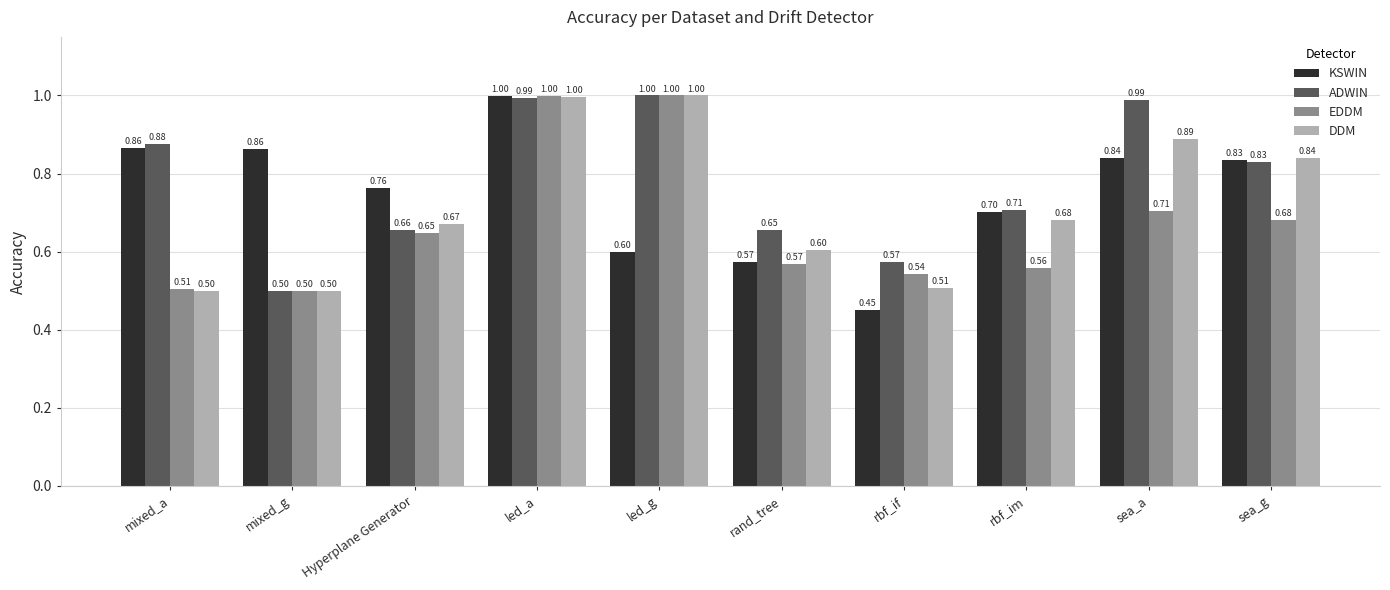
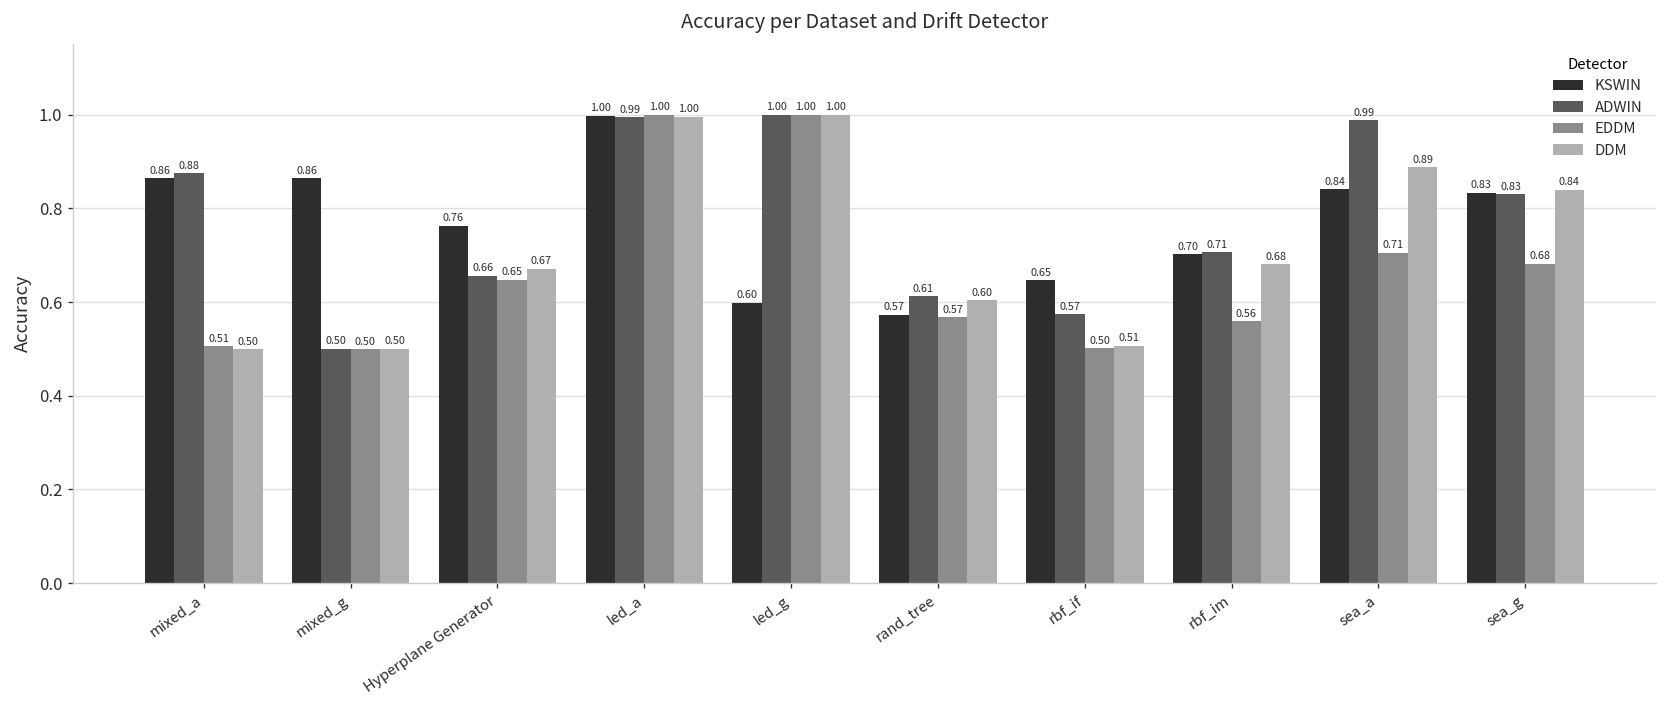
ADWIN, rand_tree: 0.65 -> 0.61
KSWIN, rbf_if: 0.45 -> 0.65
EDDM, rbf_if: 0.54 -> 0.50
